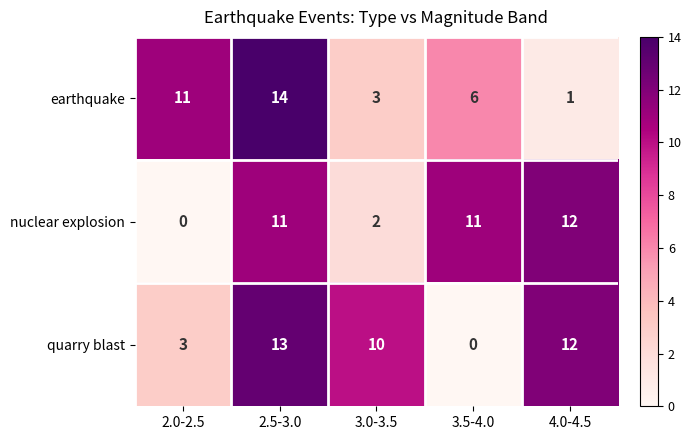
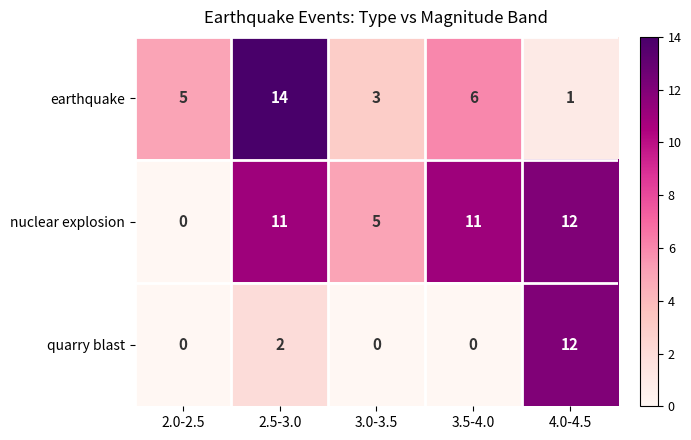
earthquake, 2.0-2.5: 11 -> 5
nuclear explosion, 3.0-3.5: 2 -> 5
quarry blast, 2.0-2.5: 3 -> 0
quarry blast, 2.5-3.0: 13 -> 2
quarry blast, 3.0-3.5: 10 -> 0
